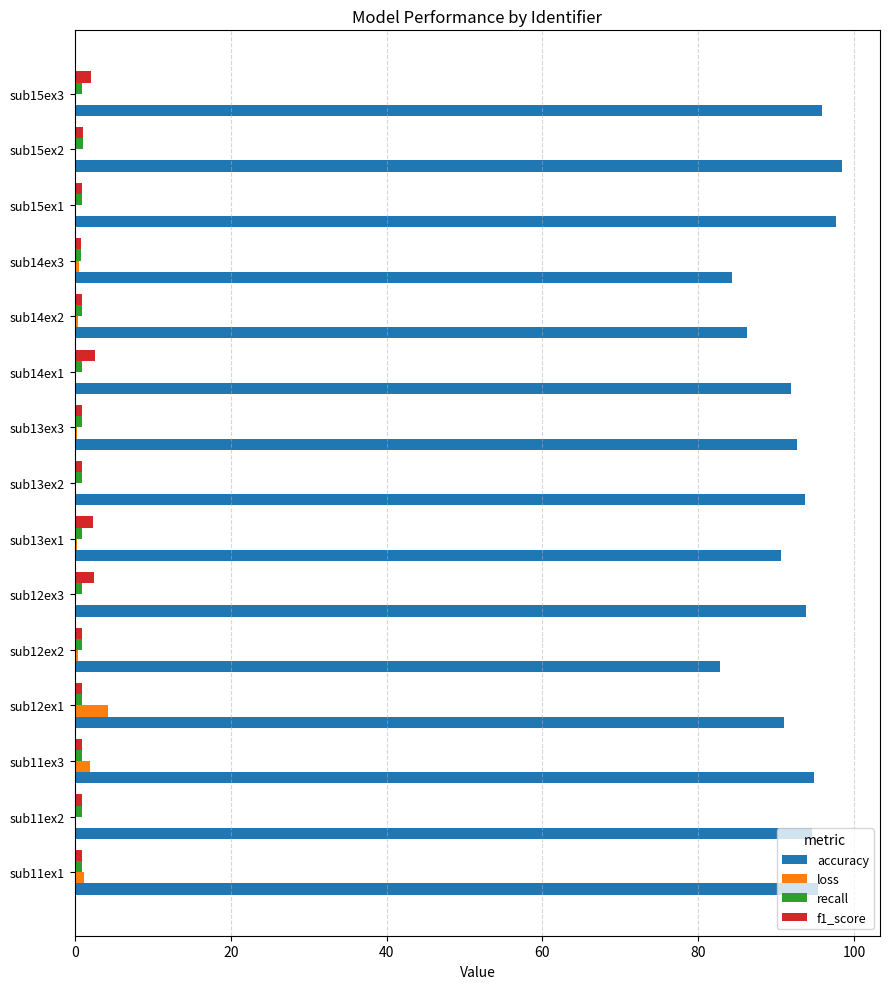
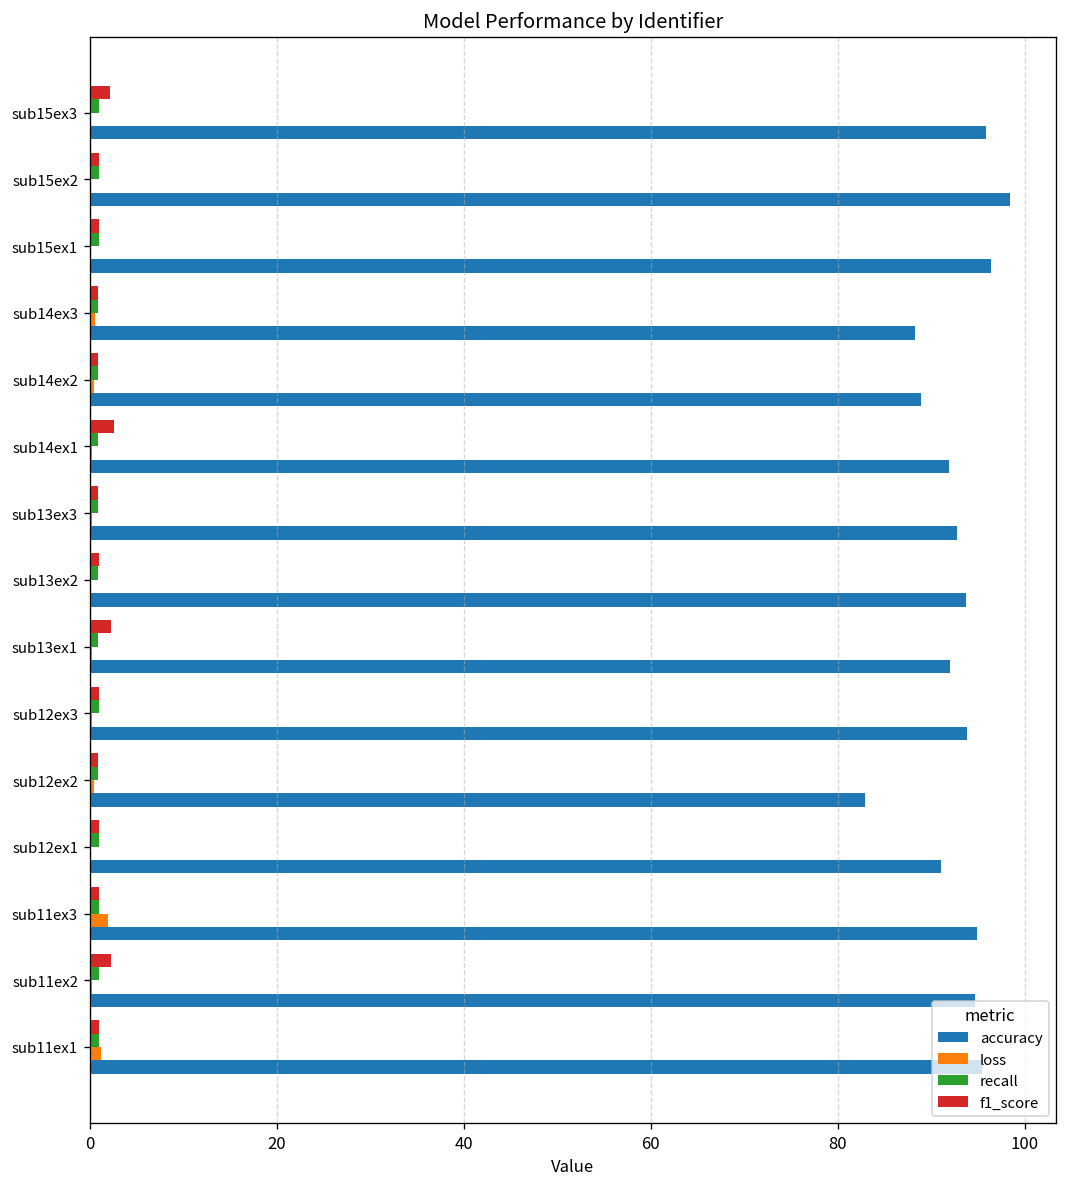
accuracy, sub15ex1: 98 -> 96
accuracy, sub14ex3: 84 -> 88
accuracy, sub14ex2: 86 -> 89
accuracy, sub13ex1: 91 -> 92
f1_score, sub12ex3: 2 -> 1
loss, sub12ex1: 4 -> 0
f1_score, sub11ex2: 1 -> 2
